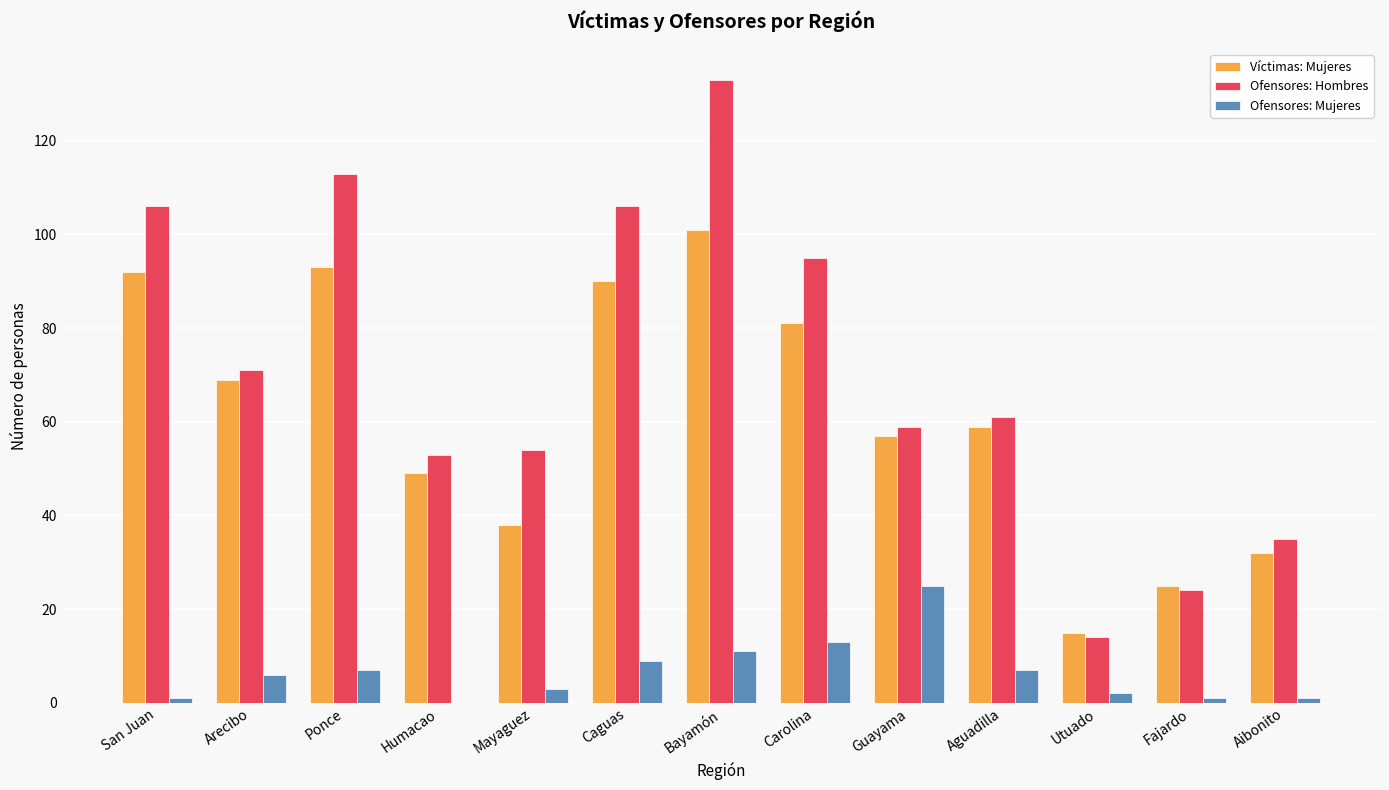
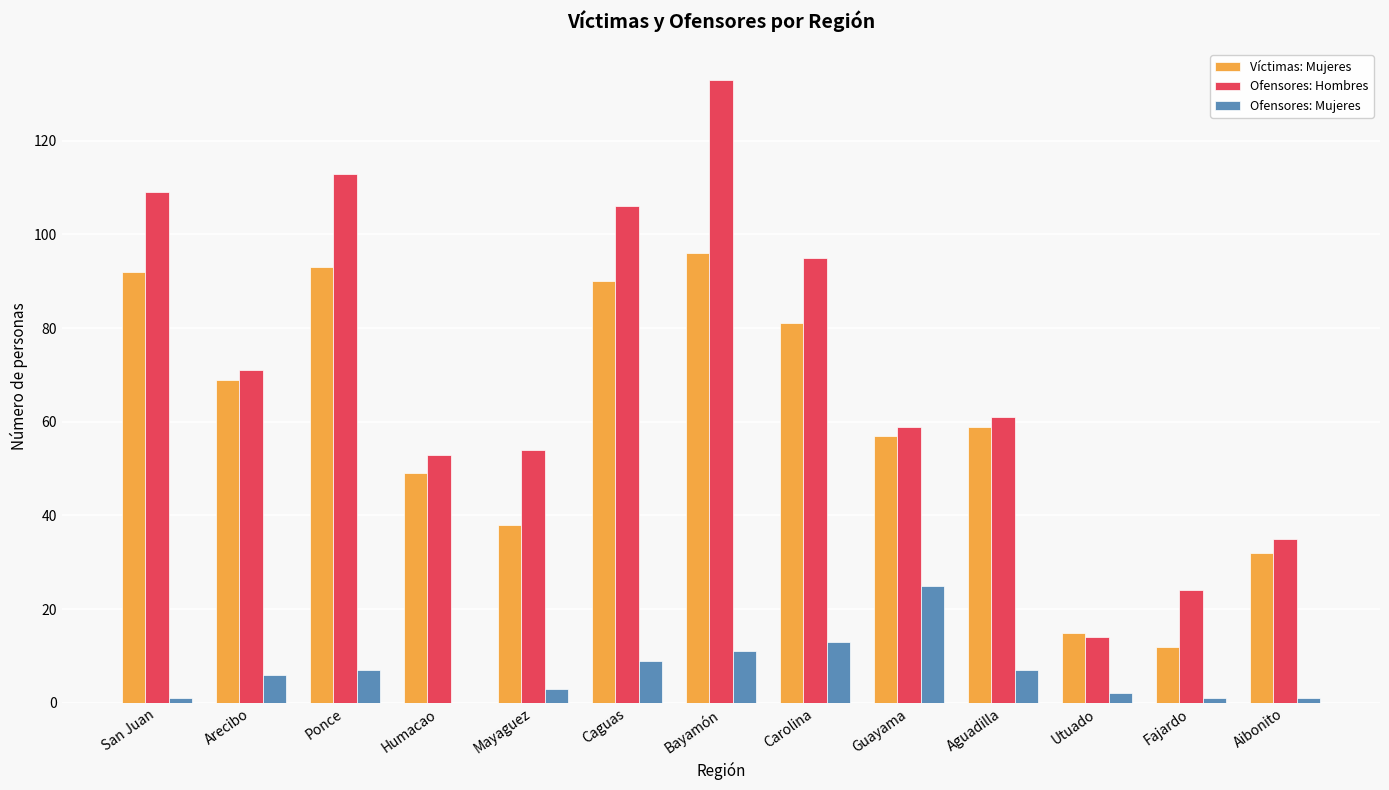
Ofensores: Hombres, San Juan: 106 -> 109
Víctimas: Mujeres, Bayamón: 101 -> 96
Víctimas: Mujeres, Fajardo: 25 -> 12
